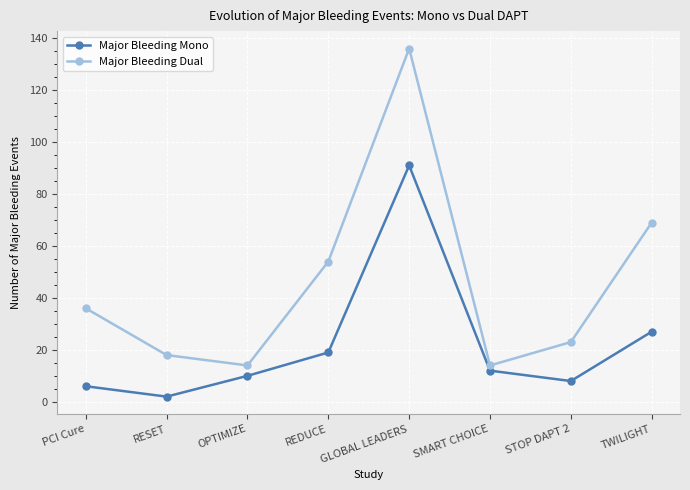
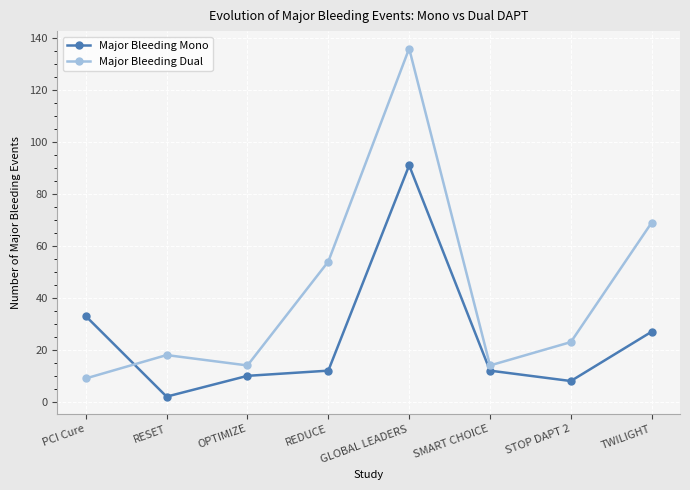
Major Bleeding Mono, PCI Cure: 6 -> 33
Major Bleeding Dual, PCI Cure: 36 -> 9
Major Bleeding Mono, REDUCE: 19 -> 12
